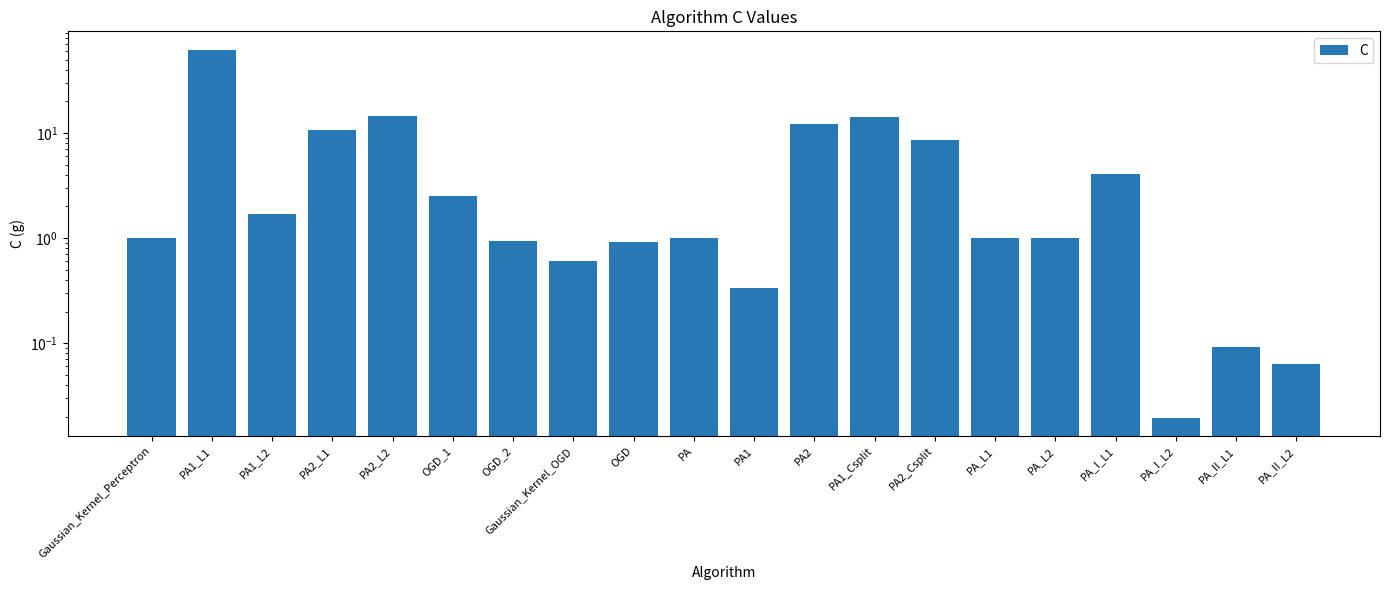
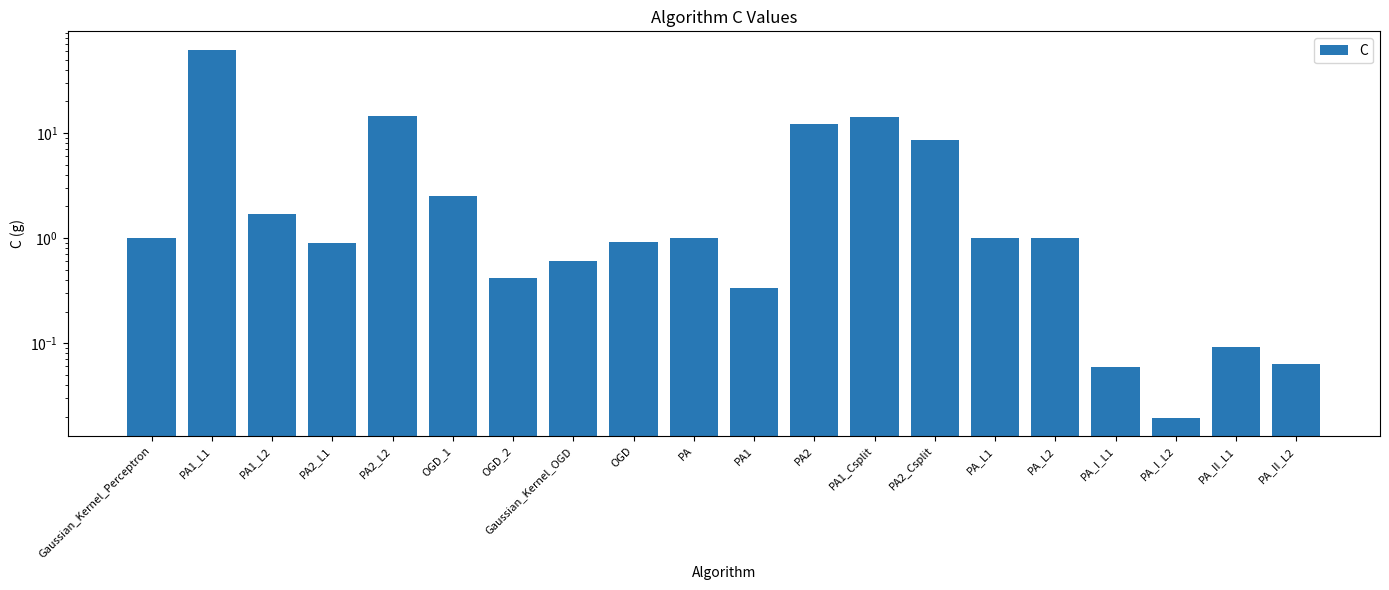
PA2_L1: 11 -> 0.9
OGD_2: 0.9 -> 0.41
PA_I_L1: 4.1 -> 0.06
